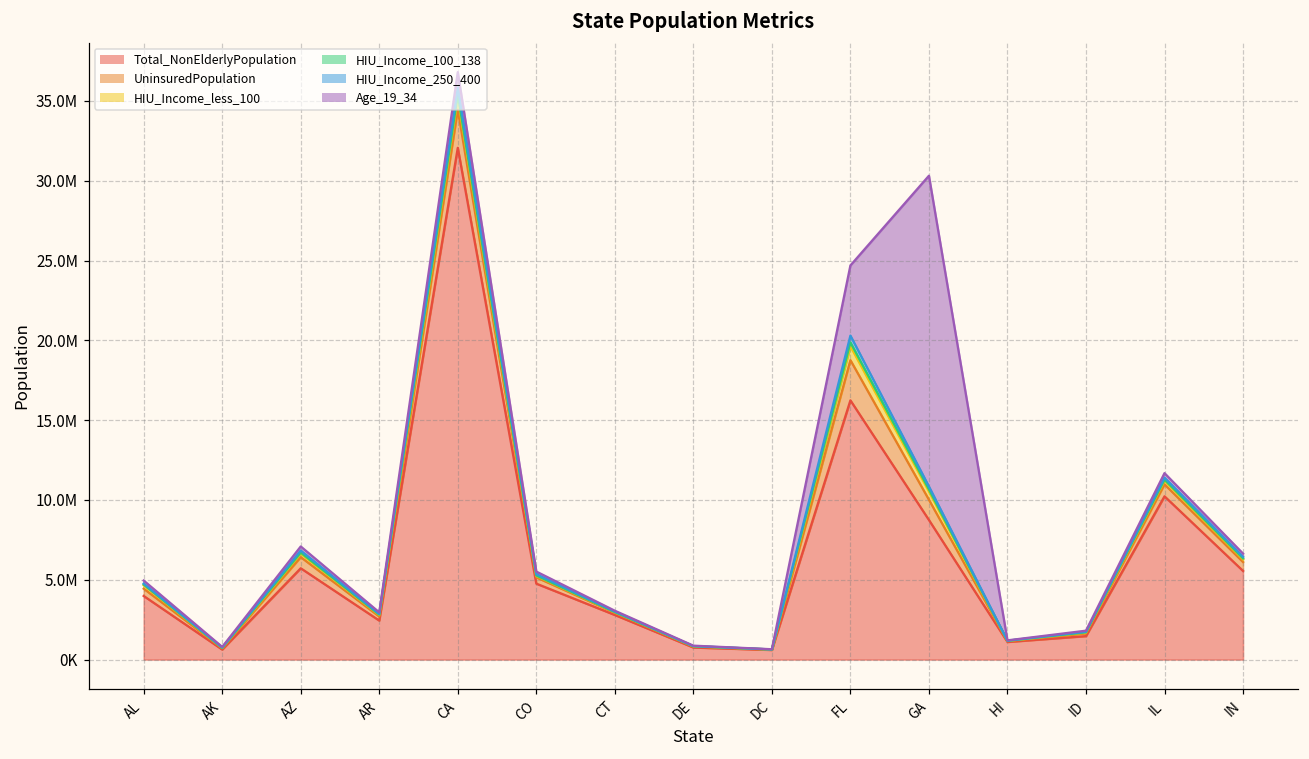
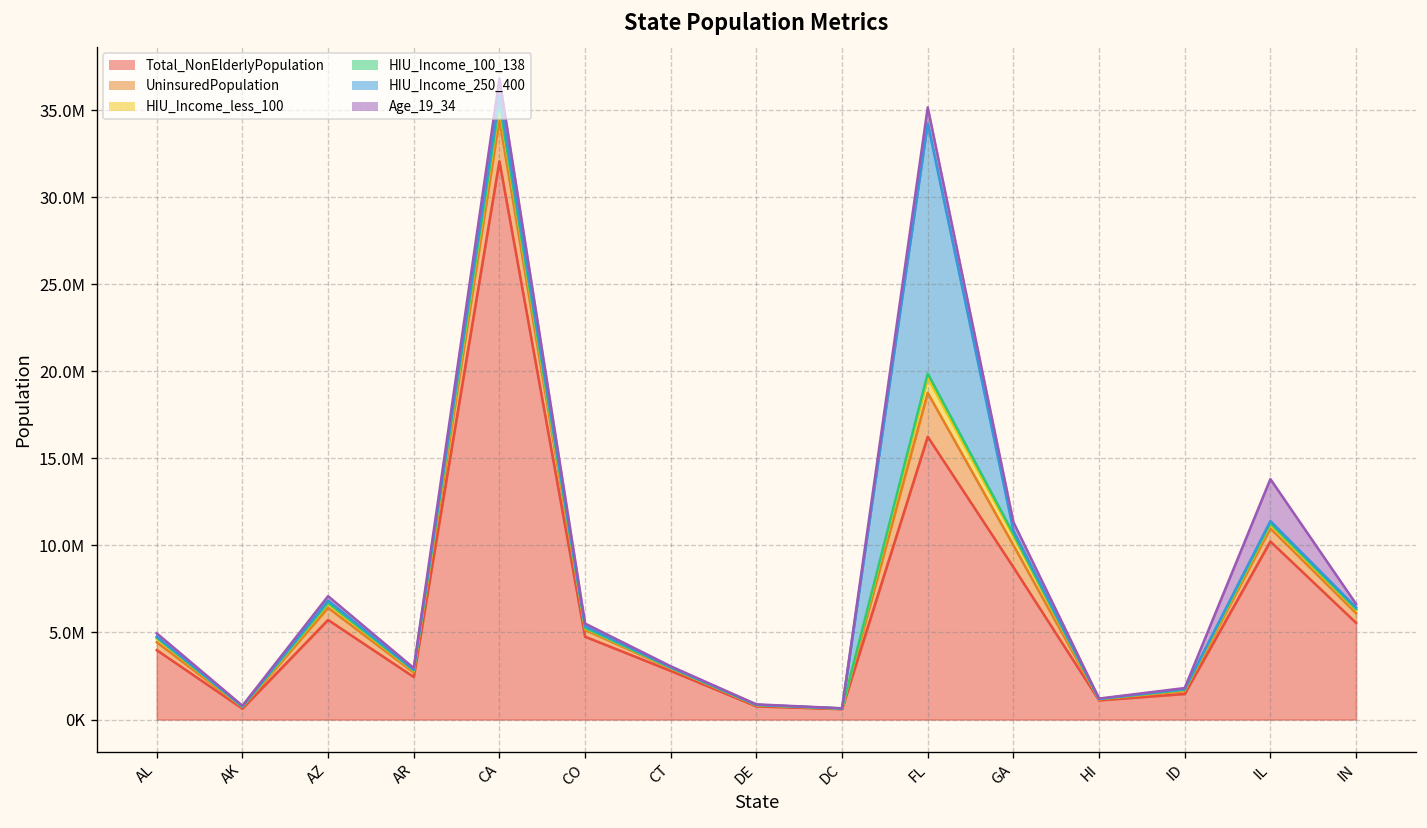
HIU_Income_250_400, FL: 400000 -> 14400000
Age_19_34, FL: 4400000 -> 900000
Age_19_34, GA: 19500000 -> 500000
Age_19_34, IL: 300000 -> 2400000
